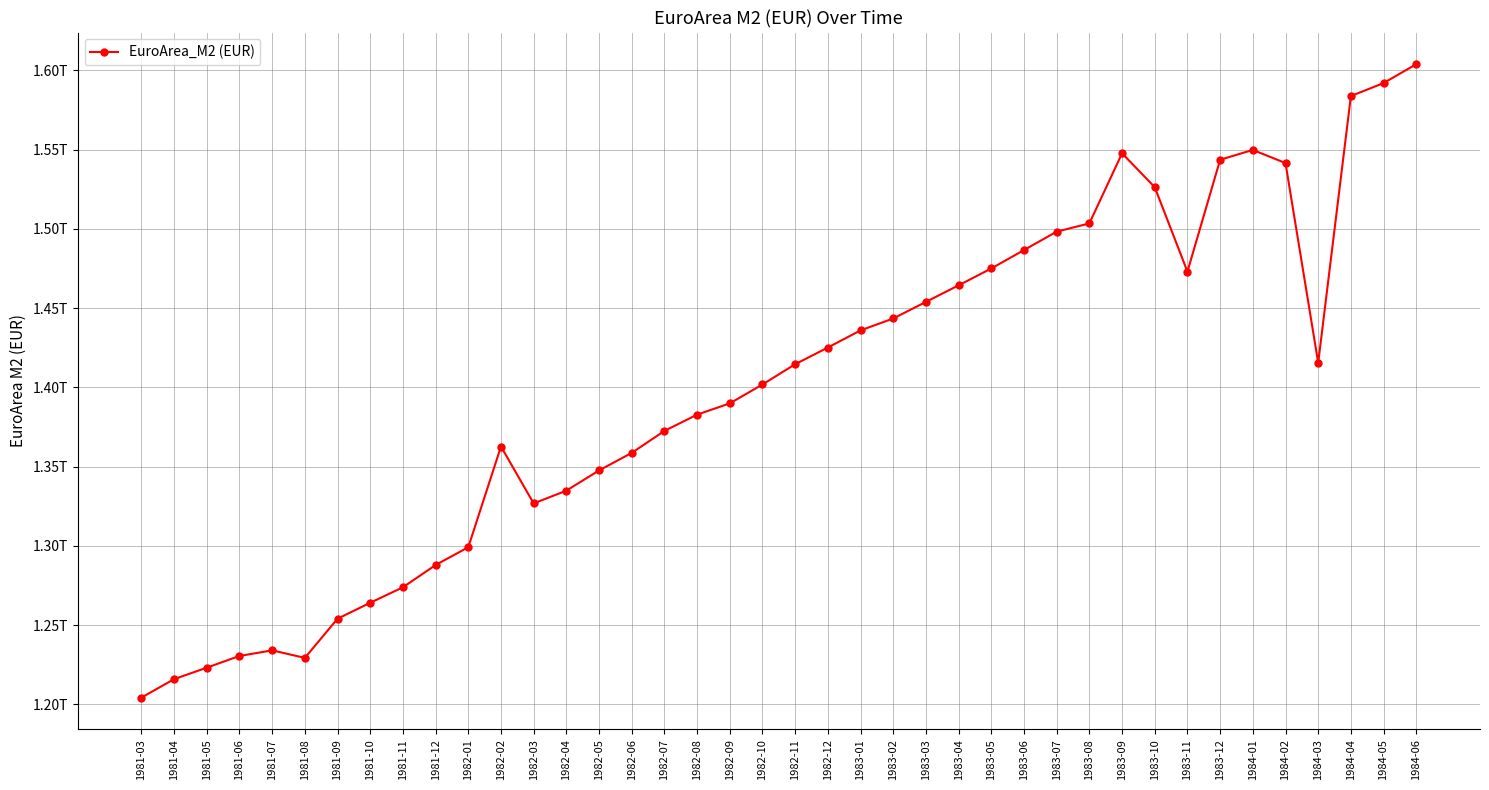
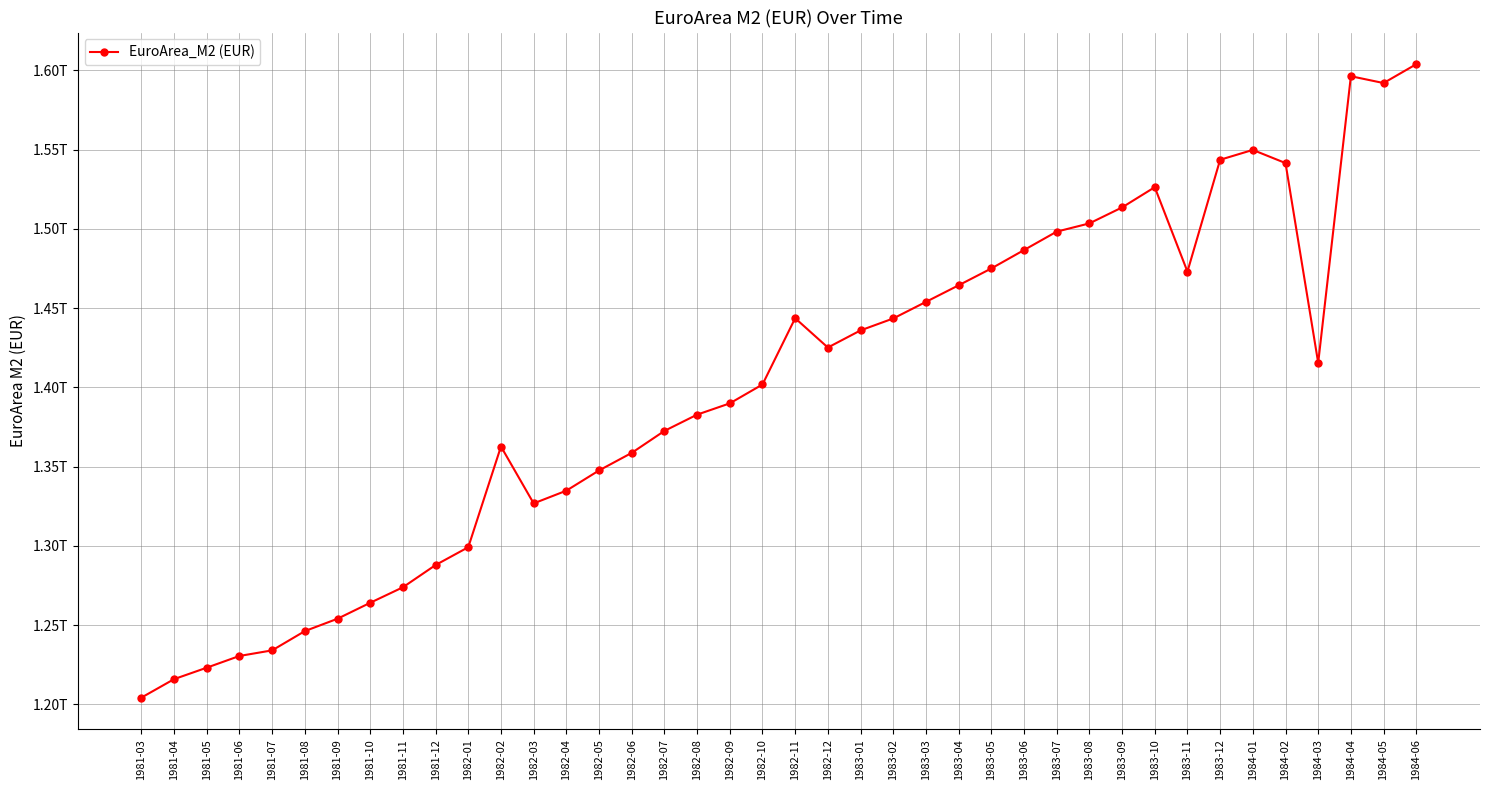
1981-08: 1.229T -> 1.246T
1982-11: 1.415T -> 1.444T
1983-09: 1.548T -> 1.513T
1984-04: 1.584T -> 1.596T
